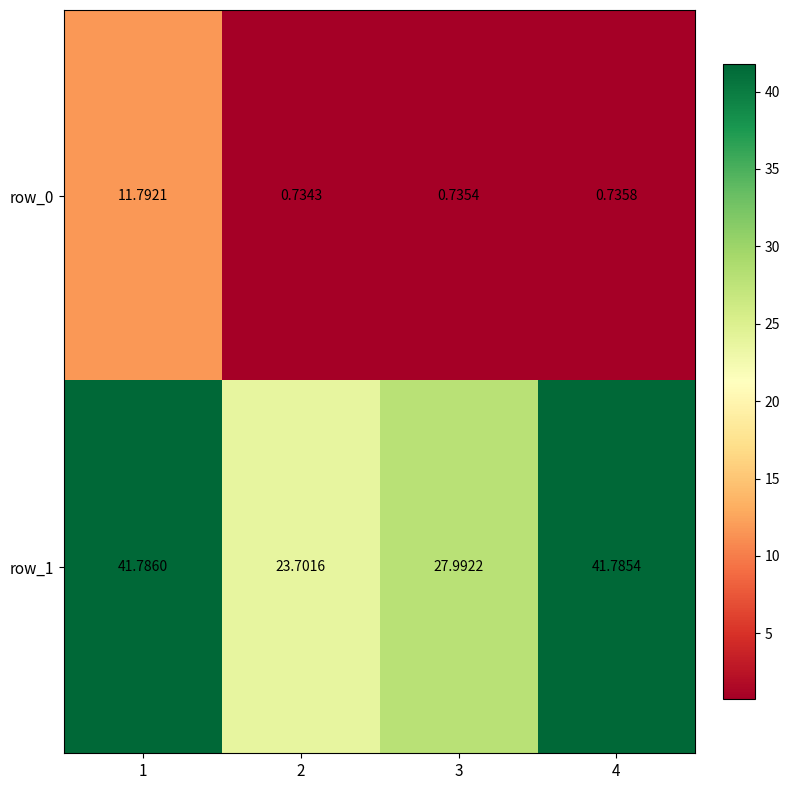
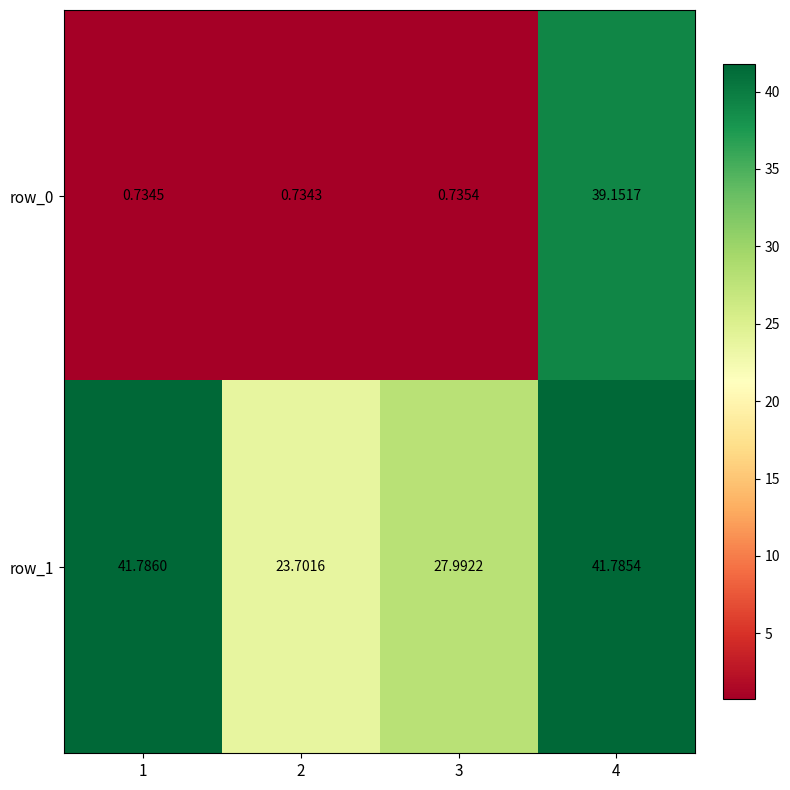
row_0, 1: 11.7921 -> 0.7345
row_0, 4: 0.7358 -> 39.1517
